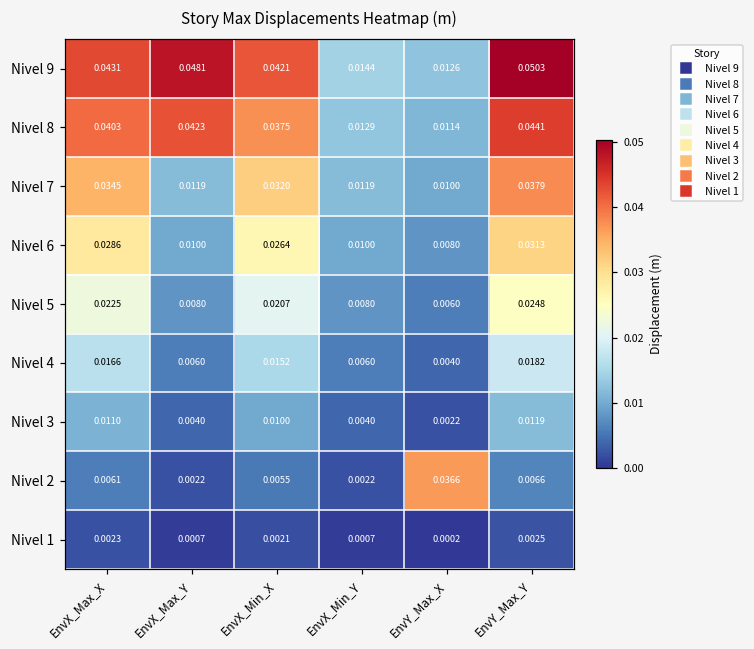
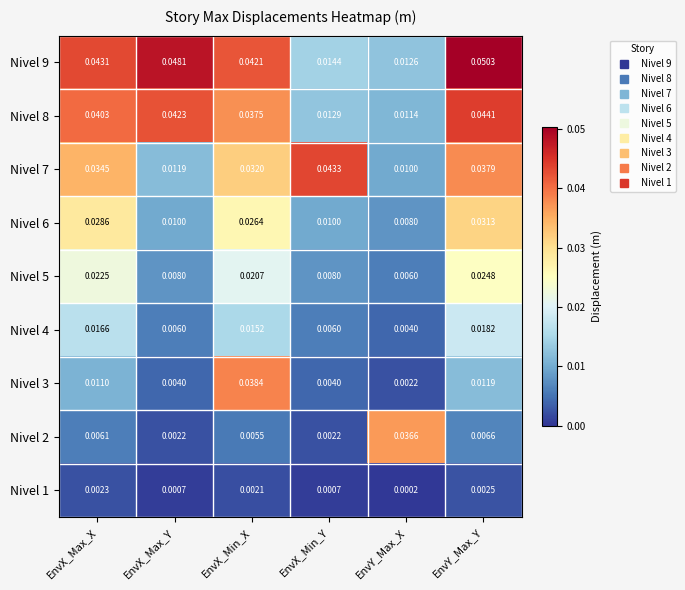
Nivel 7, EnvX_Min_Y: 0.0119 -> 0.0433
Nivel 3, EnvX_Min_X: 0.0100 -> 0.0384
